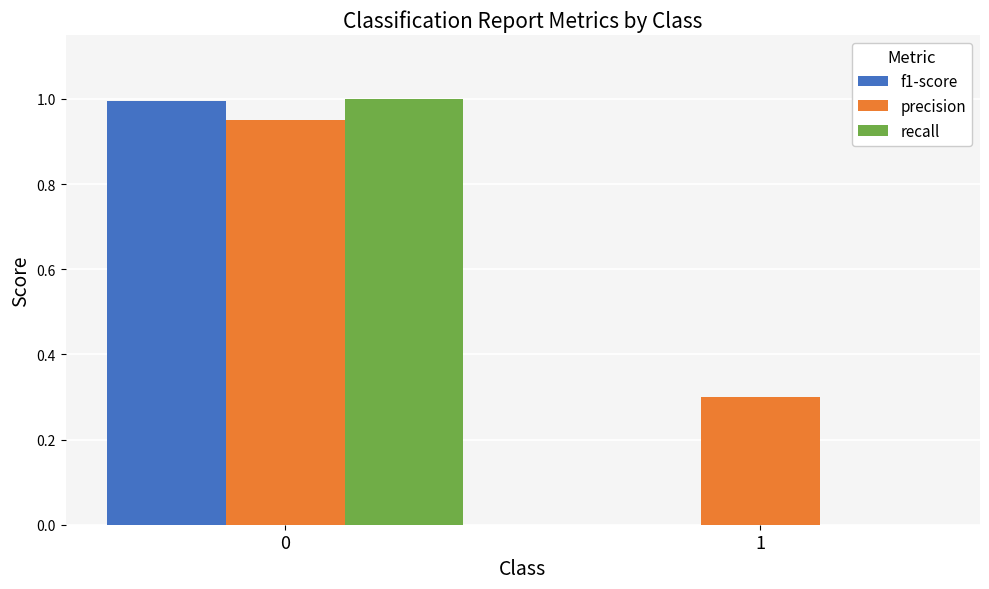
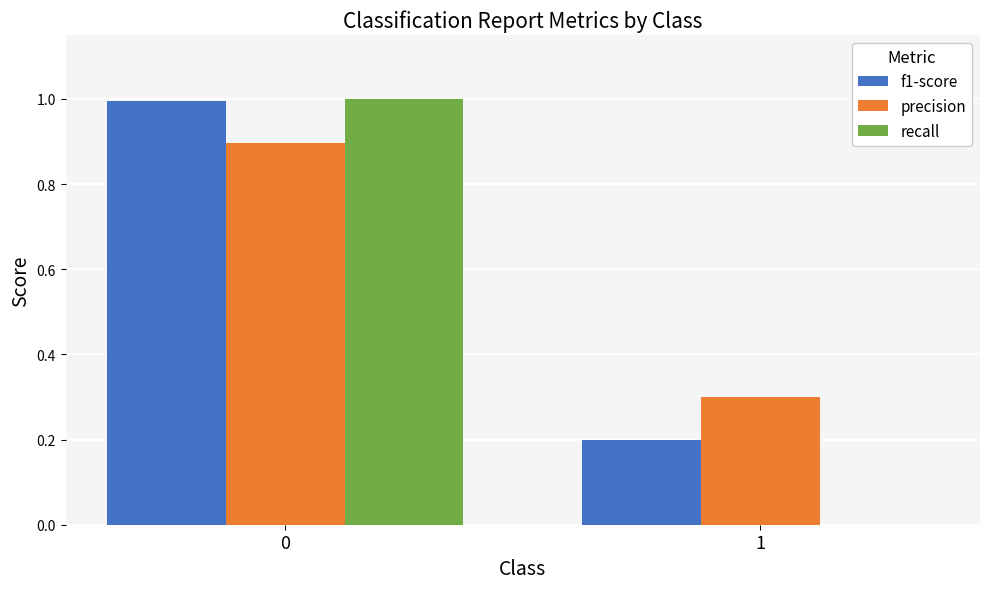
precision, 0: 0.95 -> 0.90
f1-score, 1: 0.0 -> 0.2
